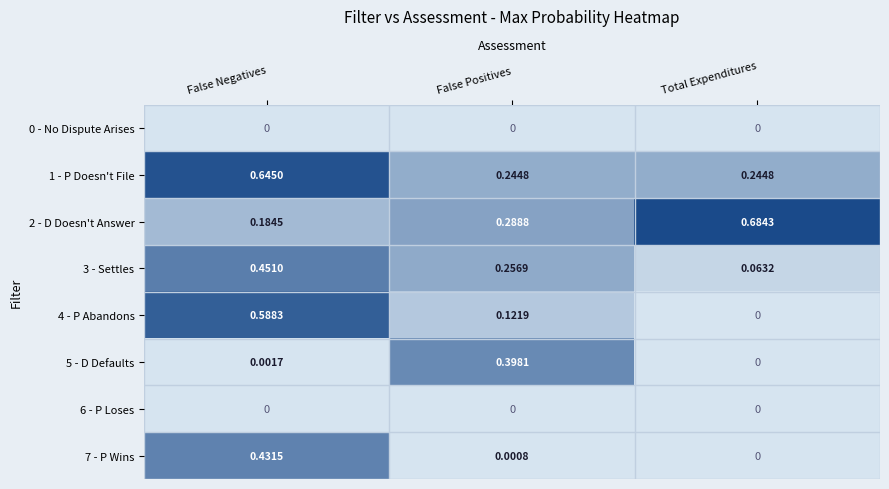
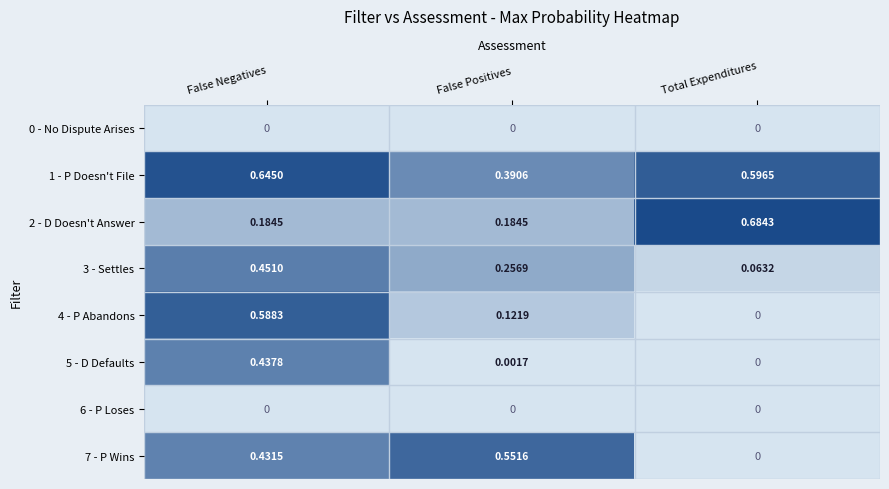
1 - P Doesn't File, False Positives: 0.2448 -> 0.3906
1 - P Doesn't File, Total Expenditures: 0.2448 -> 0.5965
2 - D Doesn't Answer, False Positives: 0.2888 -> 0.1845
5 - D Defaults, False Negatives: 0.0017 -> 0.4378
5 - D Defaults, False Positives: 0.3981 -> 0.0017
7 - P Wins, False Positives: 0.0008 -> 0.5516
